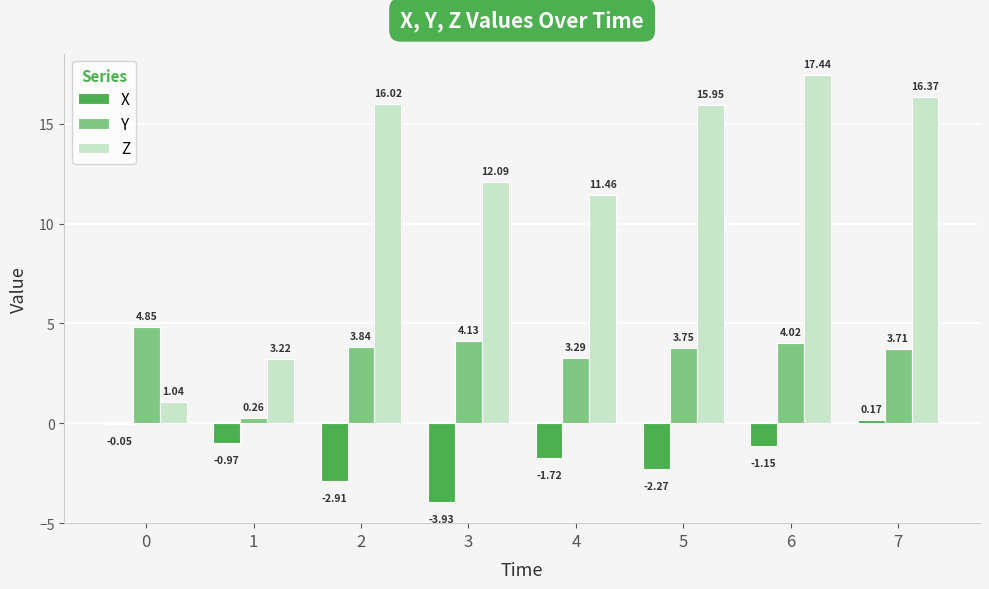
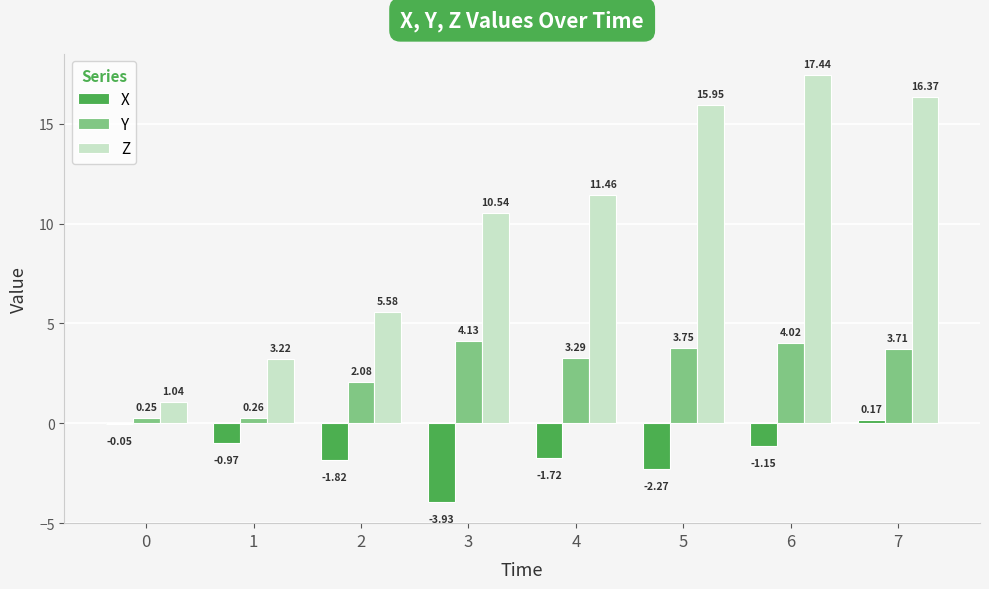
Y, 0: 4.85 -> 0.25
X, 2: -2.91 -> -1.82
Y, 2: 3.84 -> 2.08
Z, 2: 16.02 -> 5.58
Z, 3: 12.09 -> 10.54
